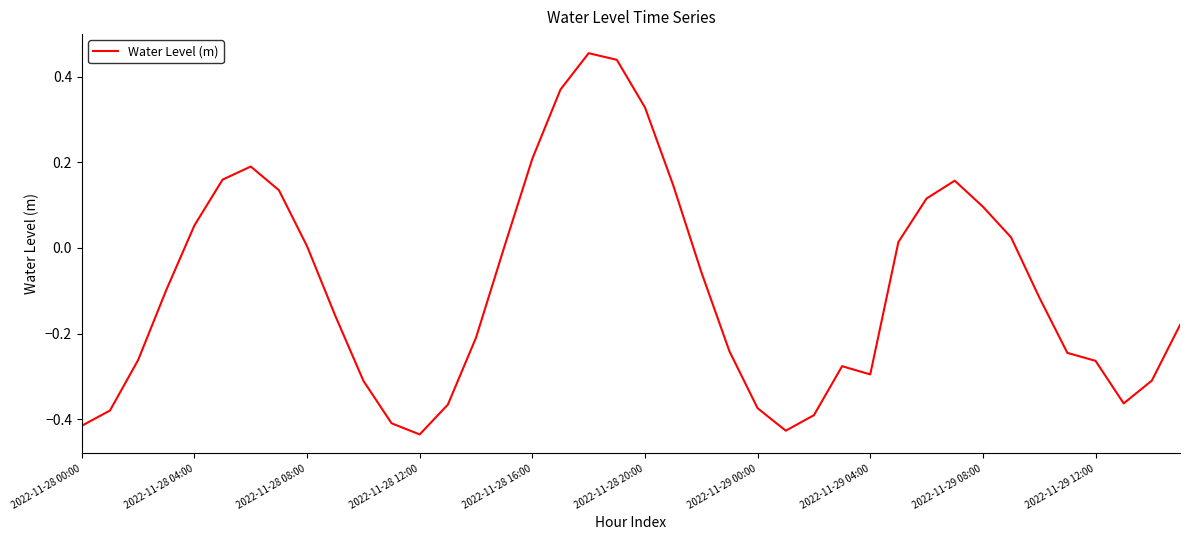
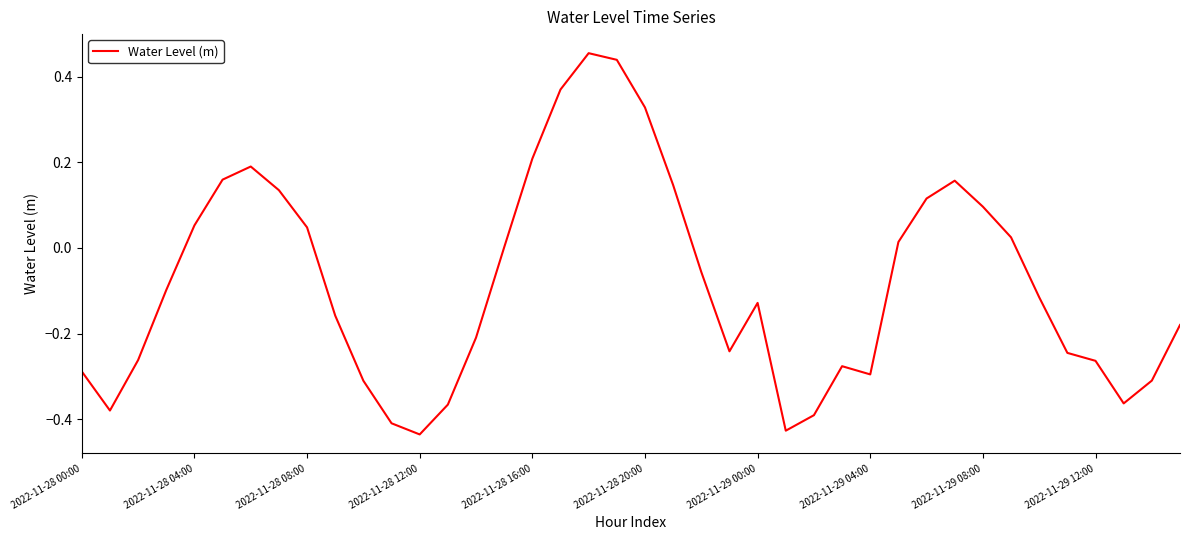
2022-11-28 00:00: -0.41 -> -0.29
2022-11-28 08:00: 0.00 -> 0.05
2022-11-29 00:00: -0.37 -> -0.13
